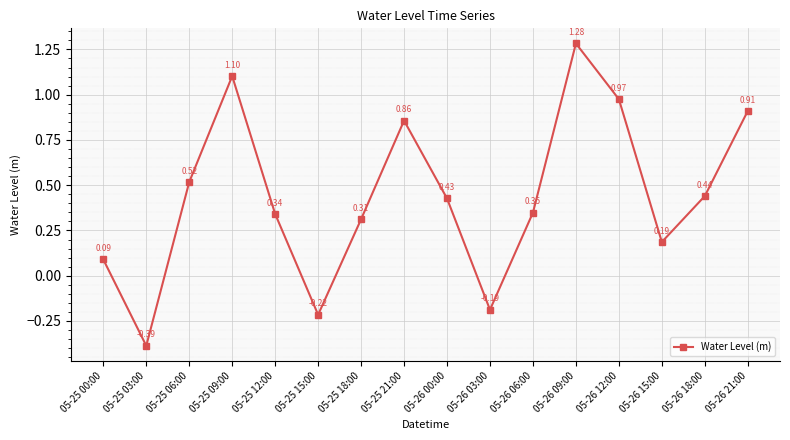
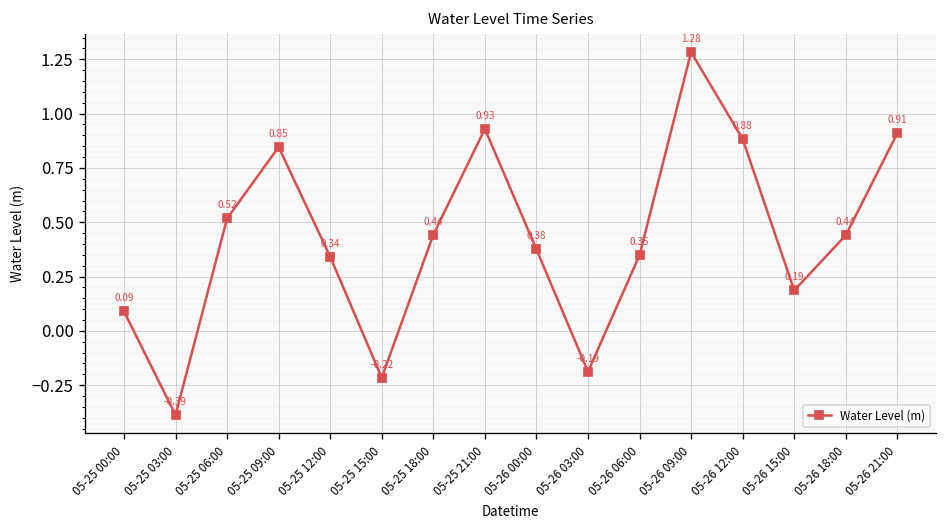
05-25 09:00: 1.10 -> 0.85
05-25 18:00: 0.31 -> 0.44
05-25 21:00: 0.86 -> 0.93
05-26 00:00: 0.43 -> 0.38
05-26 12:00: 0.97 -> 0.88
